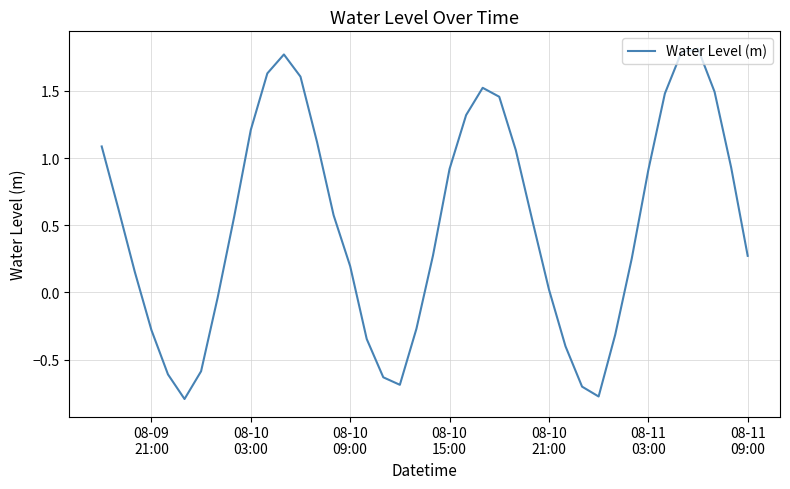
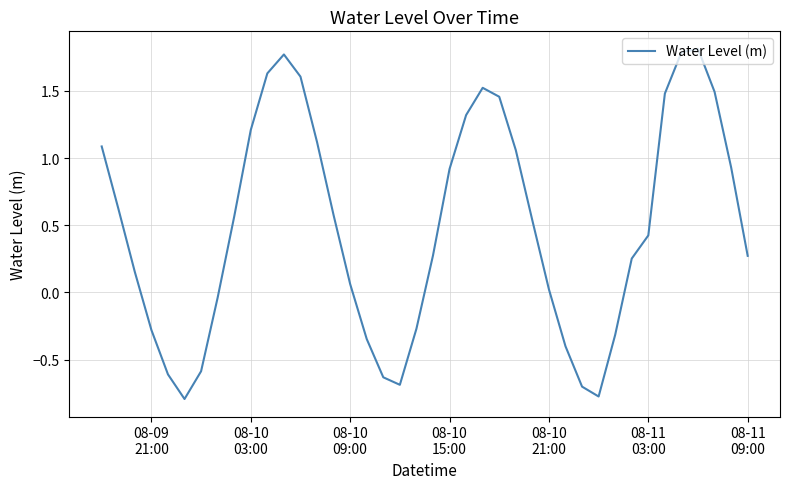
08-10 09:00: 0.20 -> 0.06
08-11 03:00: 0.91 -> 0.42
